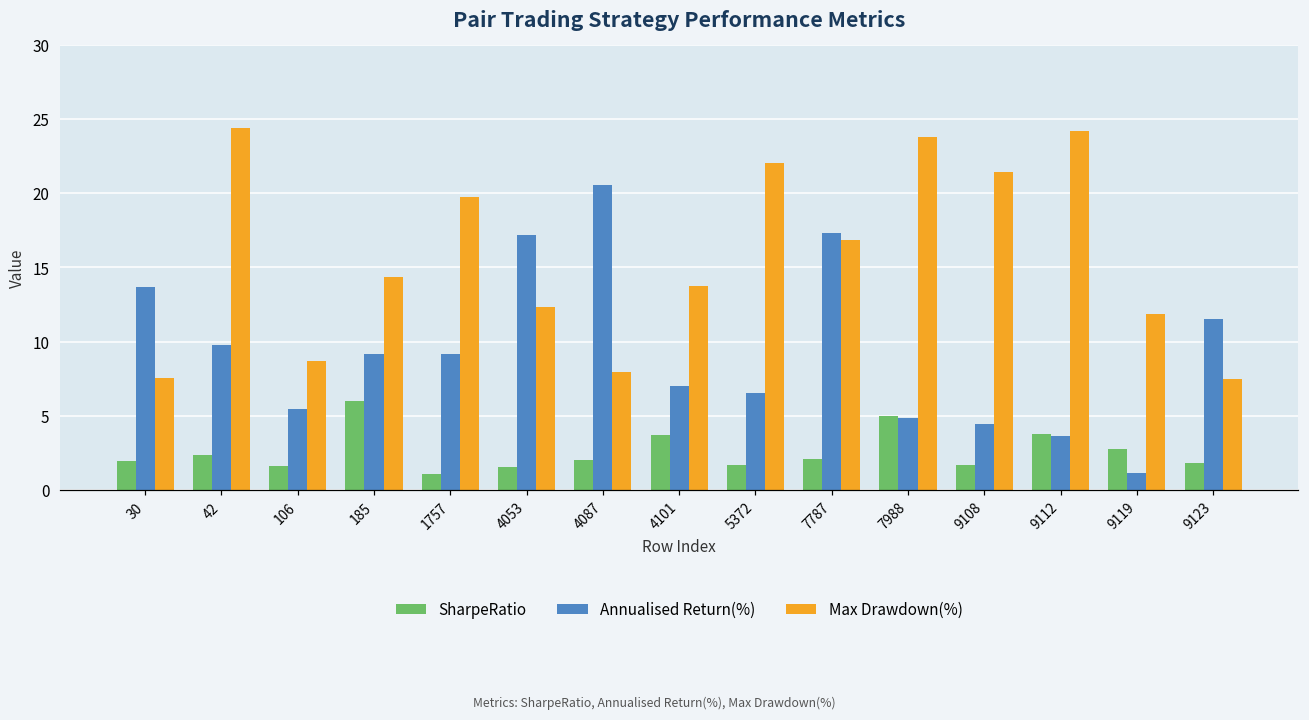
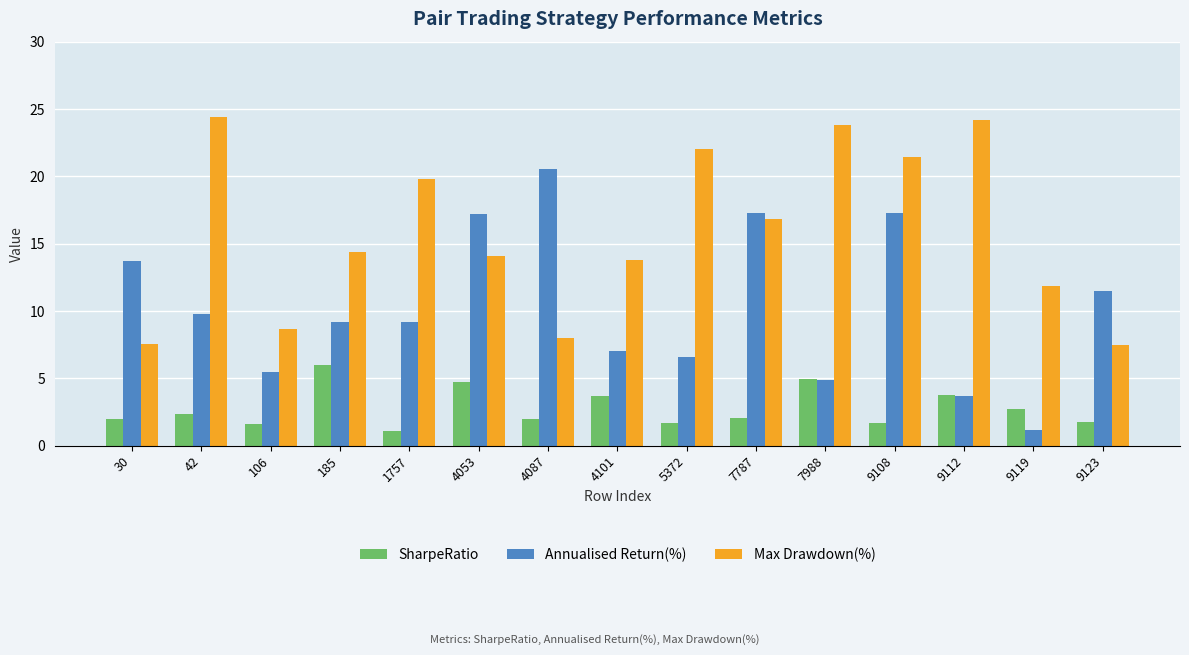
SharpeRatio, 4053: 1.5 -> 4.7
Max Drawdown(%), 4053: 12.3 -> 14.1
Annualised Return(%), 9108: 4.4 -> 17.3
